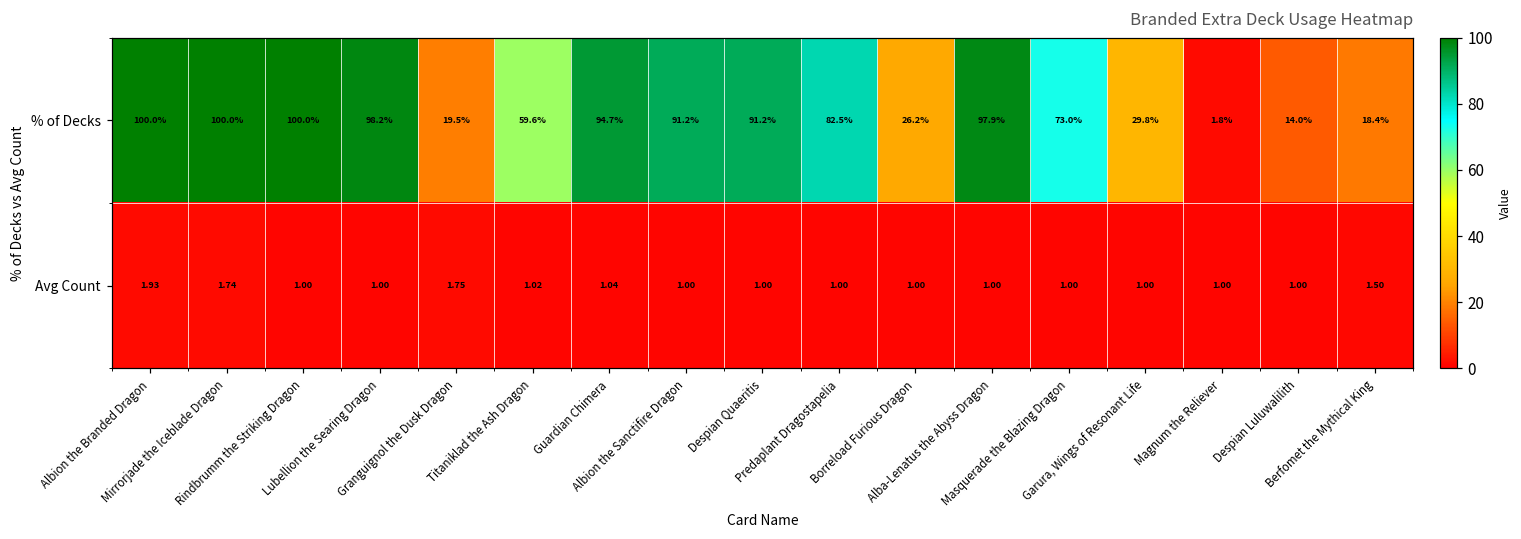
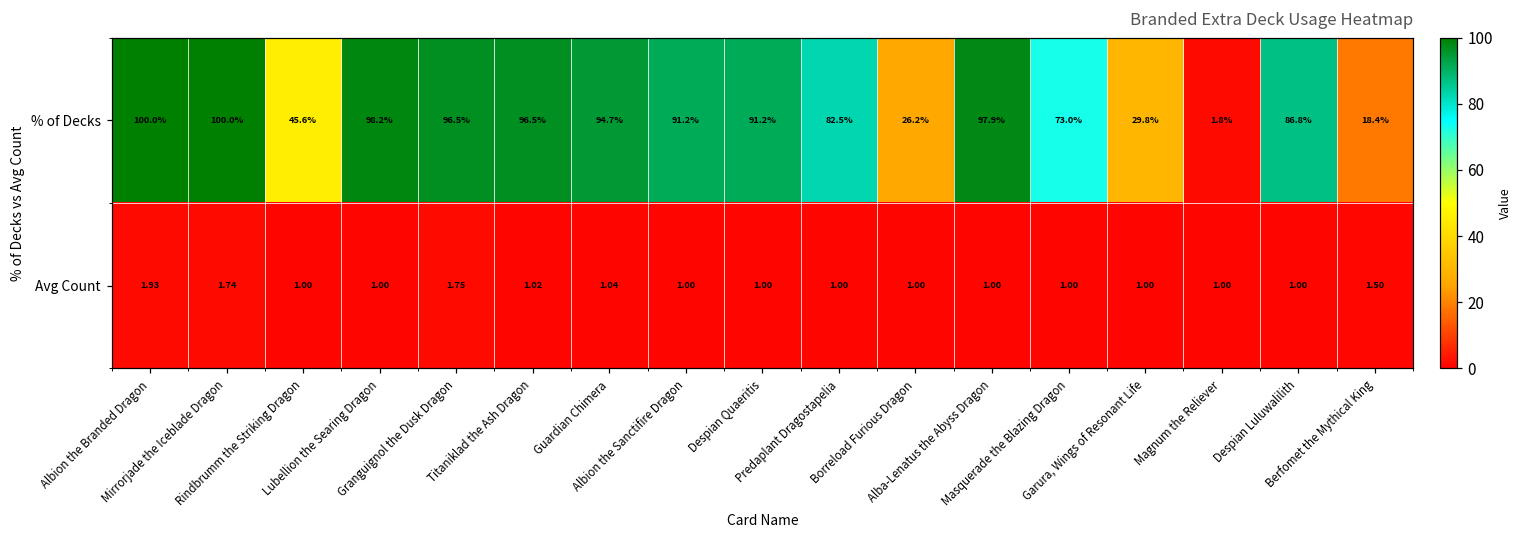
% of Decks, Rindbrumm the Striking Dragon: 100.0% -> 45.6%
% of Decks, Granguignol the Dusk Dragon: 19.5% -> 96.5%
% of Decks, Titaniklad the Ash Dragon: 59.6% -> 96.5%
% of Decks, Despian Luluwalilith: 14.0% -> 86.8%
